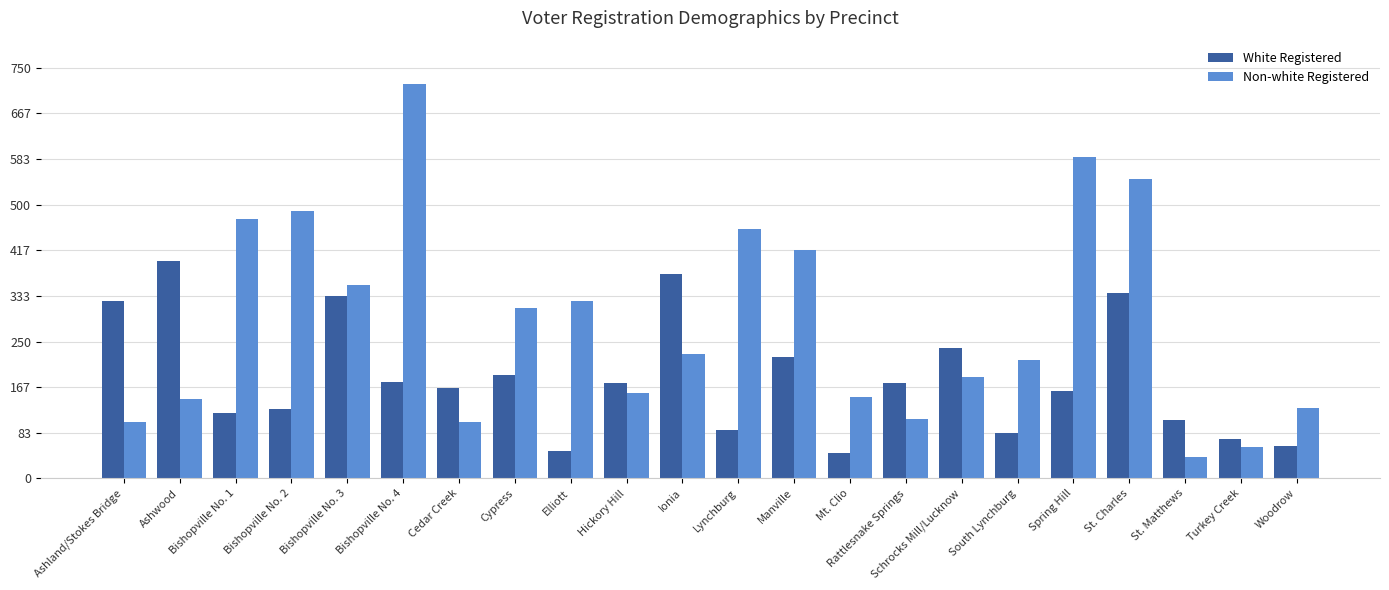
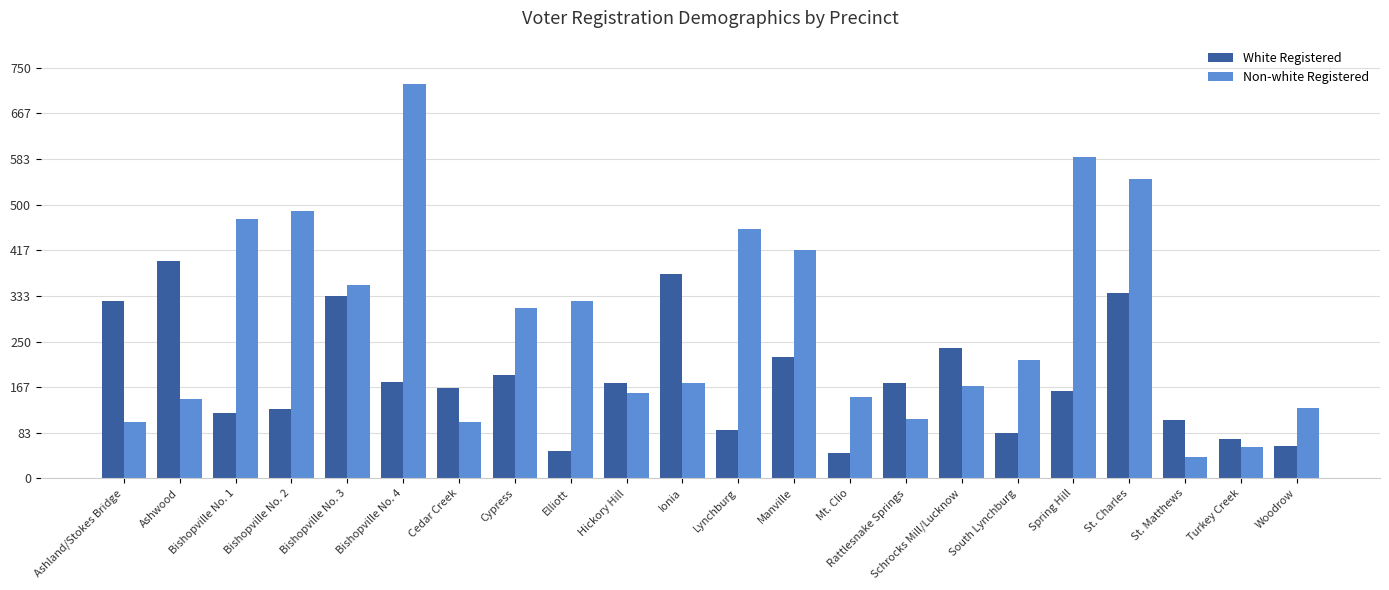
Non-white Registered, Ionia: 230 -> 170
Non-white Registered, Schrocks Mill/Lucknow: 190 -> 170
